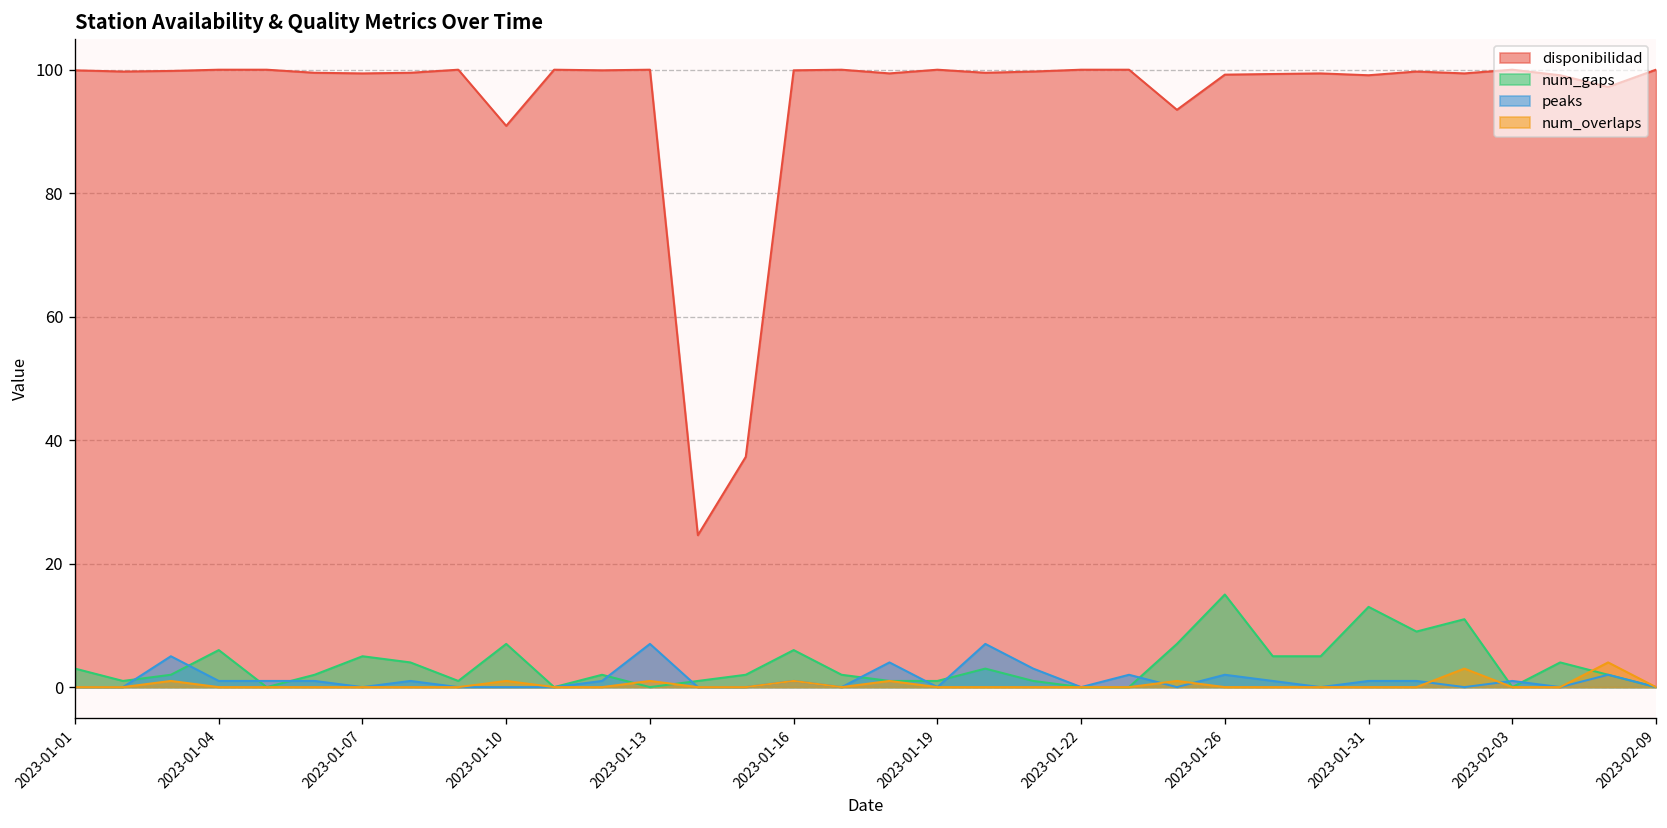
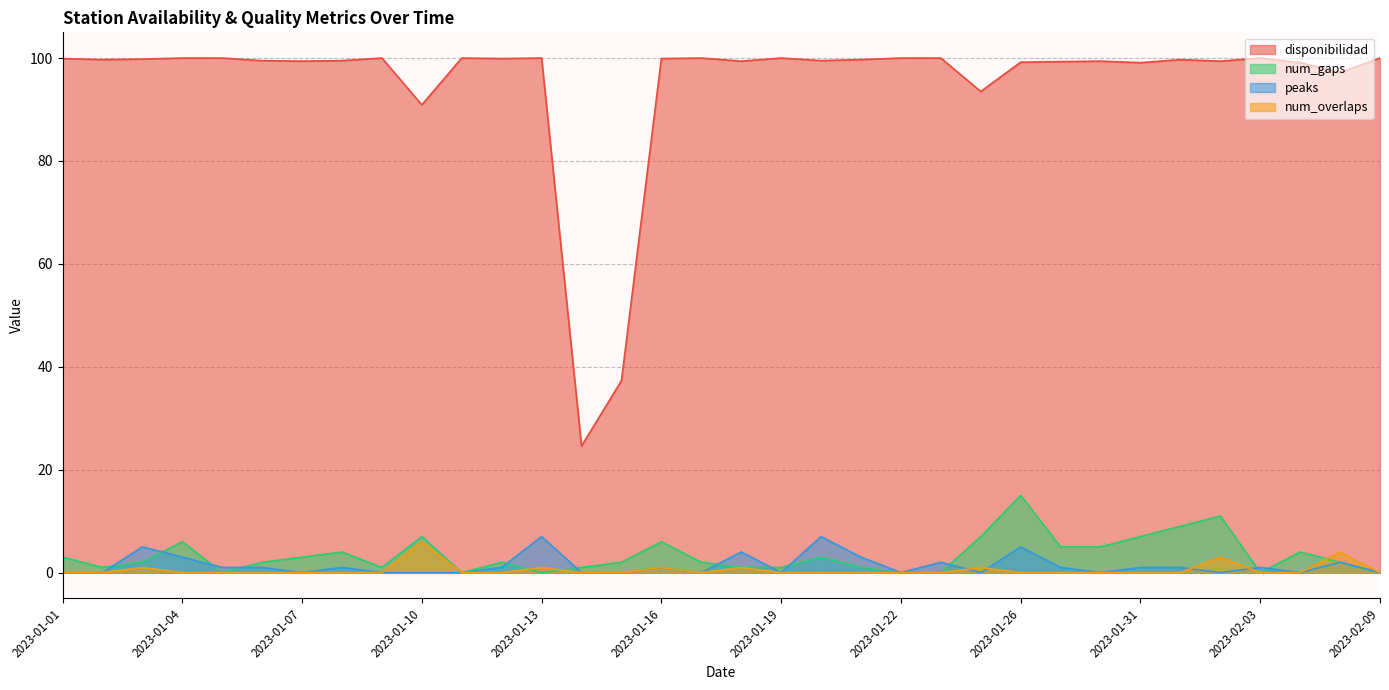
peaks, 2023-01-04: 1 -> 3
num_gaps, 2023-01-07: 5 -> 3
num_overlaps, 2023-01-10: 1 -> 6
peaks, 2023-01-26: 2 -> 5
num_gaps, 2023-01-31: 13 -> 7
